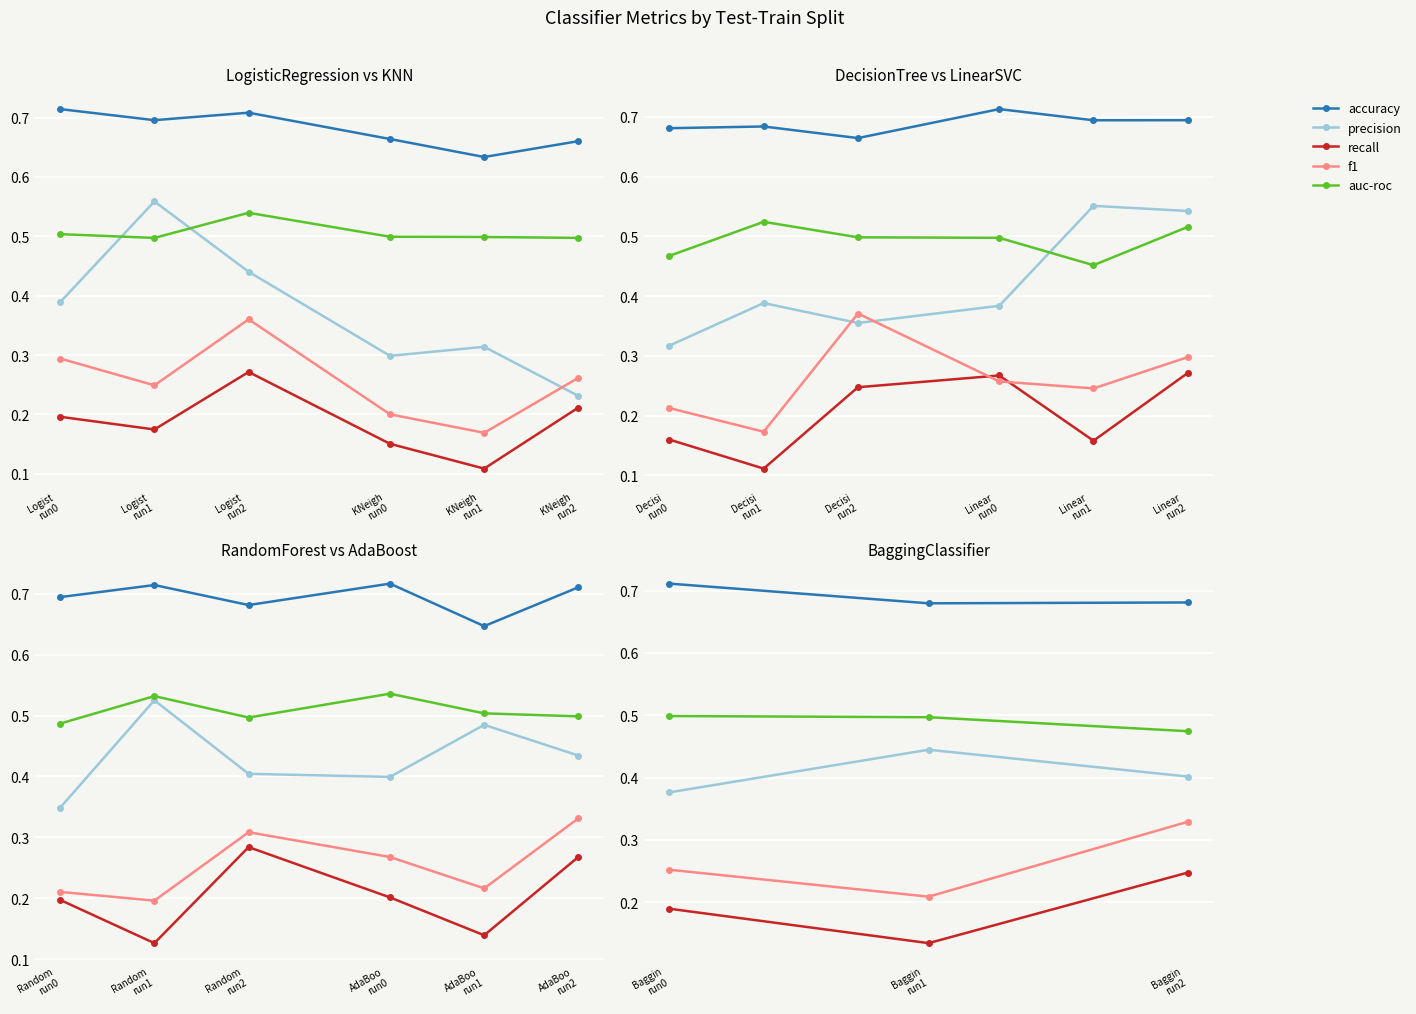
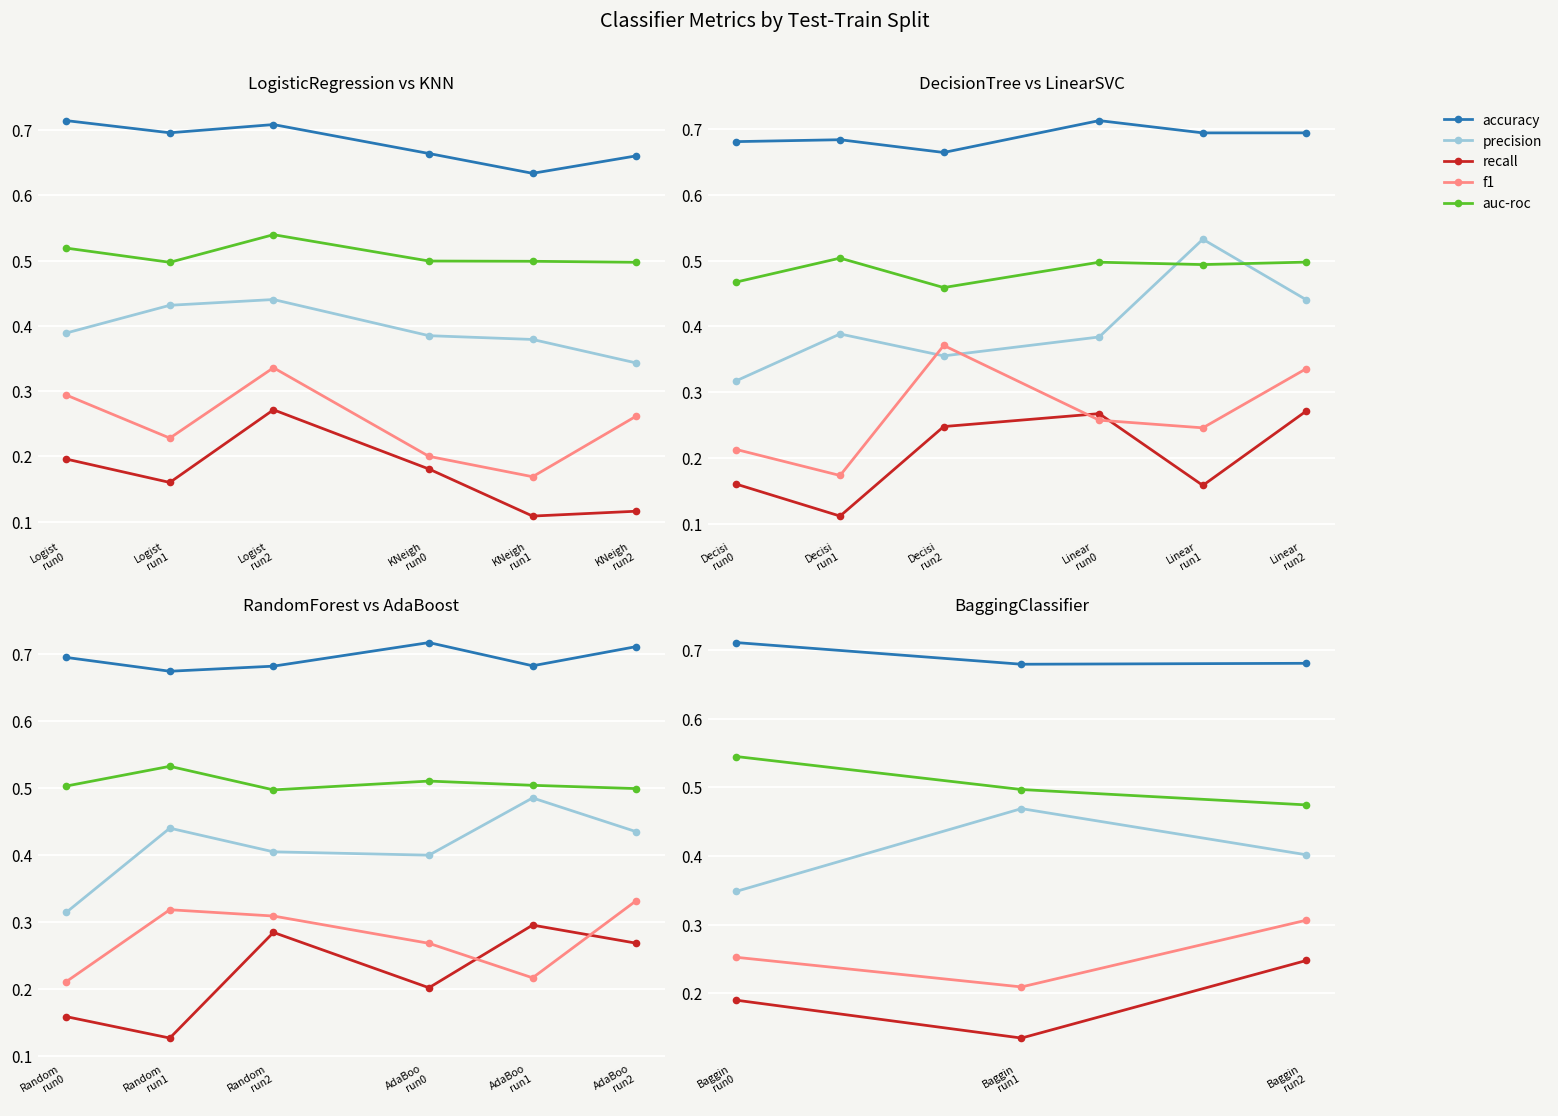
LogisticRegression vs KNN, auc-roc, Logist run0: 0.50 -> 0.52
LogisticRegression vs KNN, precision, Logist run1: 0.56 -> 0.43
LogisticRegression vs KNN, recall, Logist run1: 0.17 -> 0.16
LogisticRegression vs KNN, f1, Logist run1: 0.25 -> 0.23
LogisticRegression vs KNN, f1, Logist run2: 0.36 -> 0.34
LogisticRegression vs KNN, precision, KNeigh run0: 0.30 -> 0.38
LogisticRegression vs KNN, recall, KNeigh run0: 0.15 -> 0.18
LogisticRegression vs KNN, precision, KNeigh run1: 0.31 -> 0.38
LogisticRegression vs KNN, precision, KNeigh run2: 0.23 -> 0.34
LogisticRegression vs KNN, recall, KNeigh run2: 0.21 -> 0.12
DecisionTree vs LinearSVC, auc-roc, Decisi run1: 0.52 -> 0.50
DecisionTree vs LinearSVC, auc-roc, Decisi run2: 0.50 -> 0.46
DecisionTree vs LinearSVC, precision, Linear run1: 0.55 -> 0.53
DecisionTree vs LinearSVC, auc-roc, Linear run1: 0.45 -> 0.49
DecisionTree vs LinearSVC, precision, Linear run2: 0.54 -> 0.44
DecisionTree vs LinearSVC, f1, Linear run2: 0.30 -> 0.34
DecisionTree vs LinearSVC, auc-roc, Linear run2: 0.52 -> 0.50
RandomForest vs AdaBoost, precision, Random run0: 0.35 -> 0.31
RandomForest vs AdaBoost, recall, Random run0: 0.20 -> 0.16
RandomForest vs AdaBoost, auc-roc, Random run0: 0.49 -> 0.50
RandomForest vs AdaBoost, accuracy, Random run1: 0.71 -> 0.67
RandomForest vs AdaBoost, precision, Random run1: 0.53 -> 0.44
RandomForest vs AdaBoost, f1, Random run1: 0.20 -> 0.32
RandomForest vs AdaBoost, auc-roc, AdaBoo run0: 0.54 -> 0.51
RandomForest vs AdaBoost, accuracy, AdaBoo run1: 0.65 -> 0.68
RandomForest vs AdaBoost, recall, AdaBoo run1: 0.14 -> 0.29
BaggingClassifier, precision, Baggin run0: 0.38 -> 0.35
BaggingClassifier, auc-roc, Baggin run0: 0.50 -> 0.54
BaggingClassifier, precision, Baggin run1: 0.44 -> 0.47
BaggingClassifier, f1, Baggin run2: 0.33 -> 0.31
